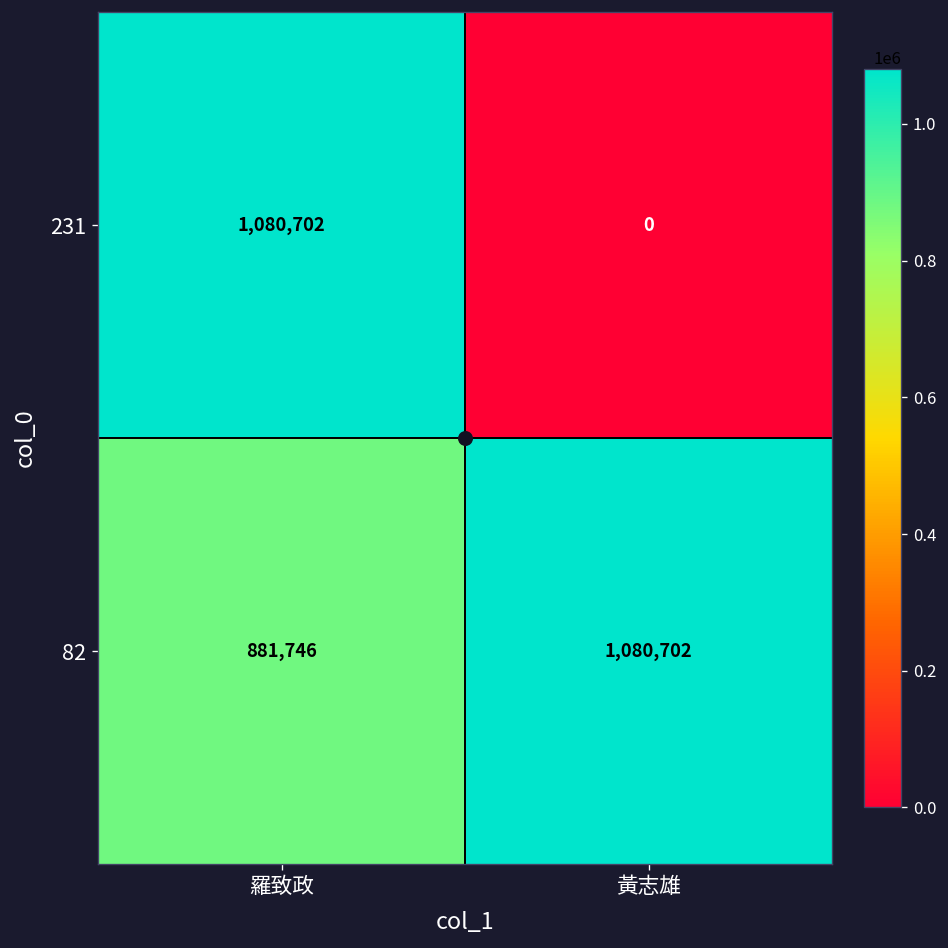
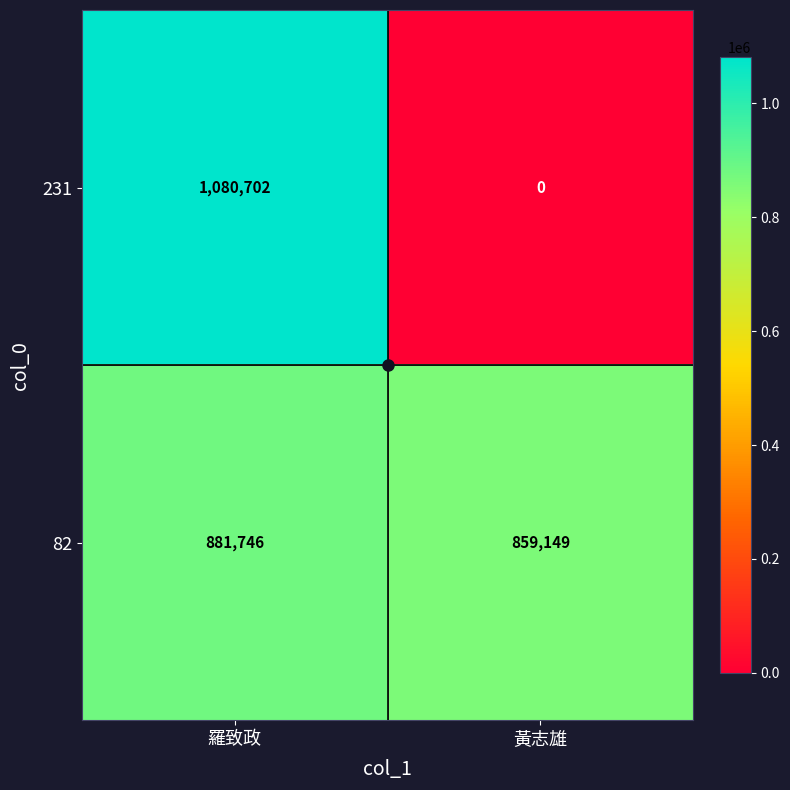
82, 黃志雄: 1,080,702 -> 859,149
